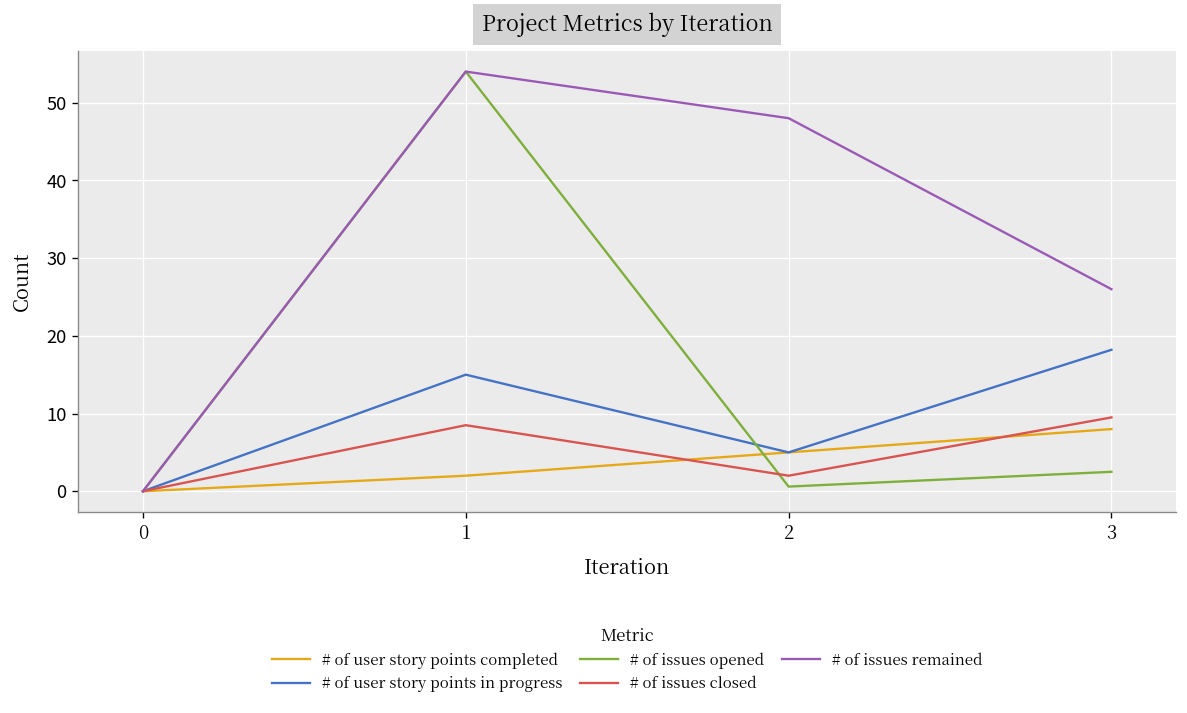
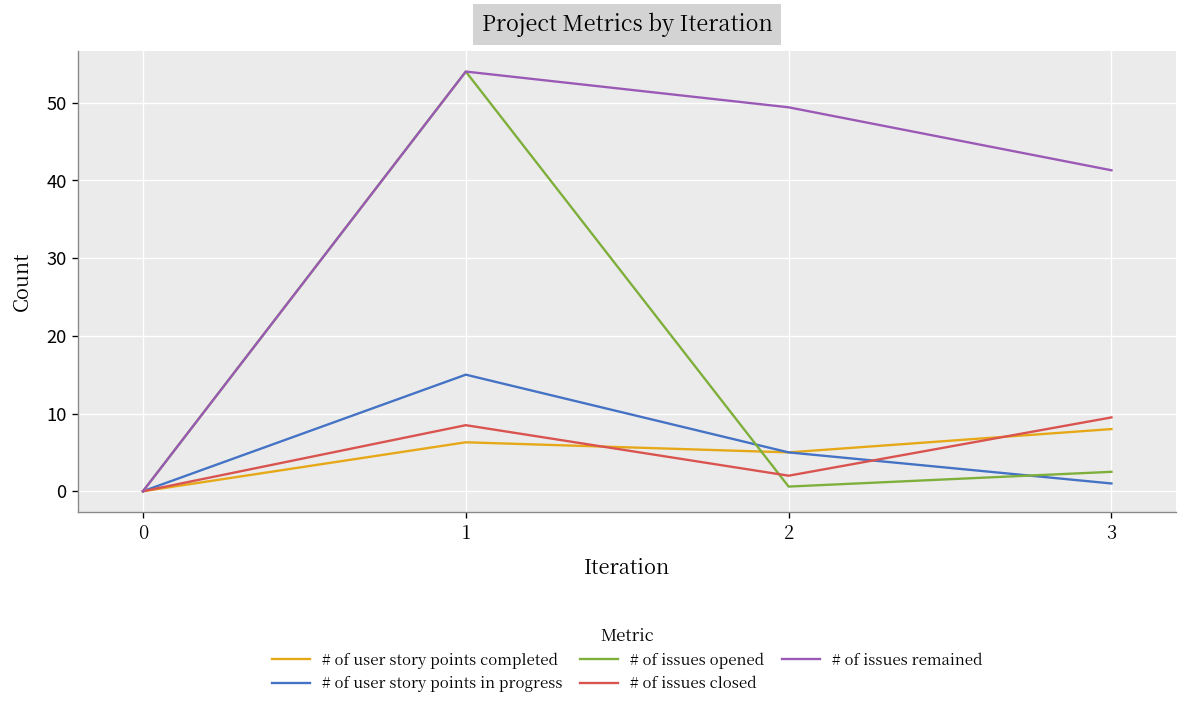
# of user story points completed, 1: 2 -> 6
# of issues remained, 2: 48 -> 49
# of user story points in progress, 3: 18 -> 1
# of issues remained, 3: 26 -> 41
